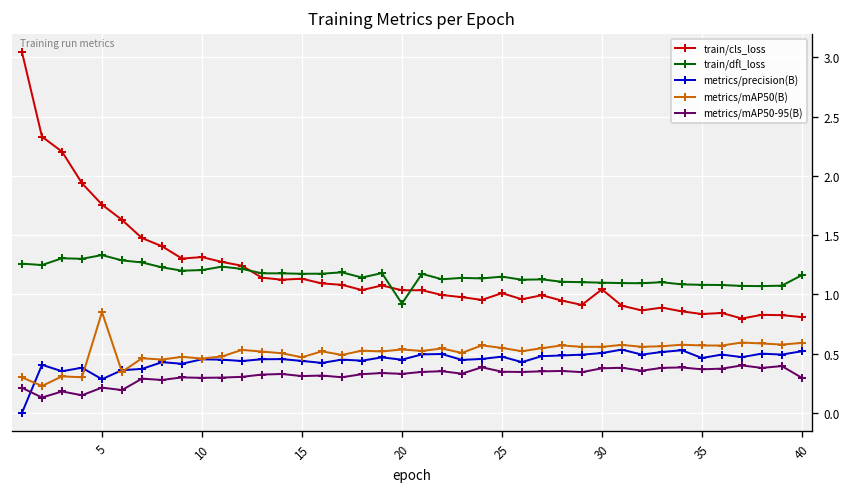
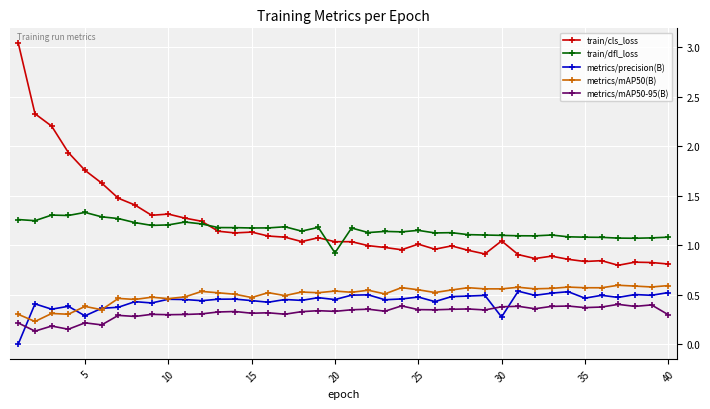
metrics/mAP50(B), 5: 0.9 -> 0.4
metrics/precision(B), 30: 0.5 -> 0.3
train/dfl_loss, 40: 1.2 -> 1.1
